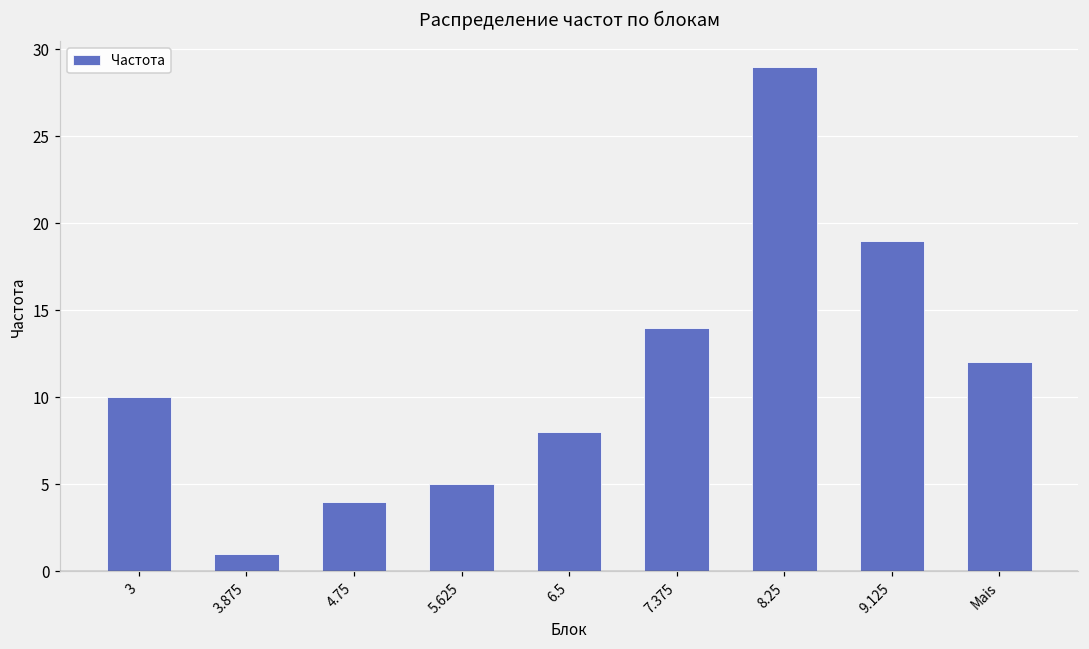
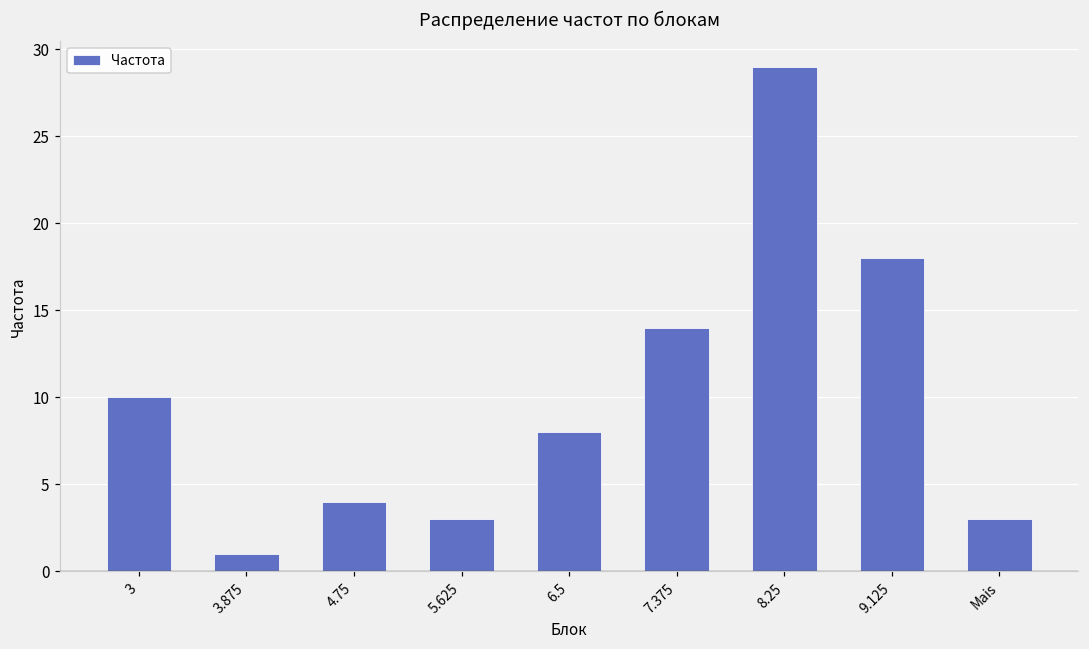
5.625: 5 -> 3
9.125: 19 -> 18
Mais: 12 -> 3
